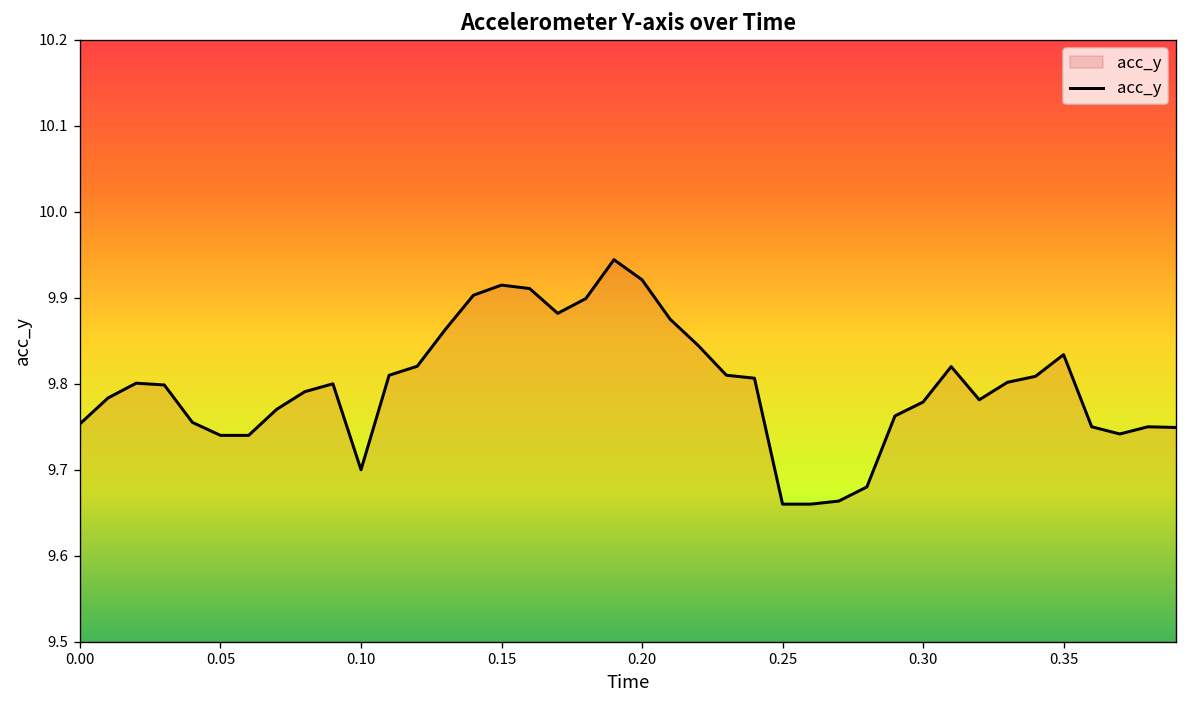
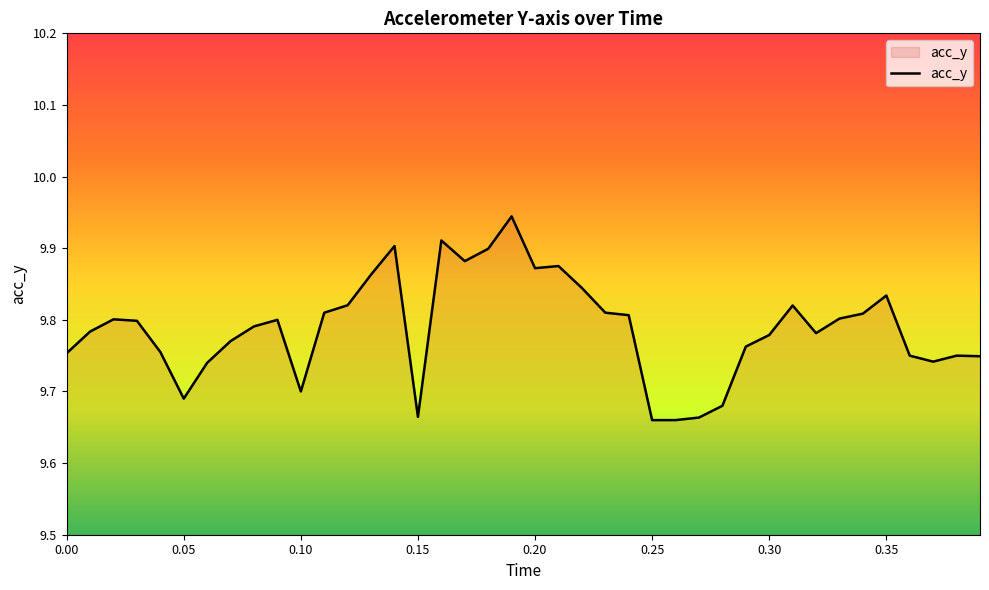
0.05: 9.74 -> 9.69
0.15: 9.91 -> 9.66
0.20: 9.92 -> 9.87
